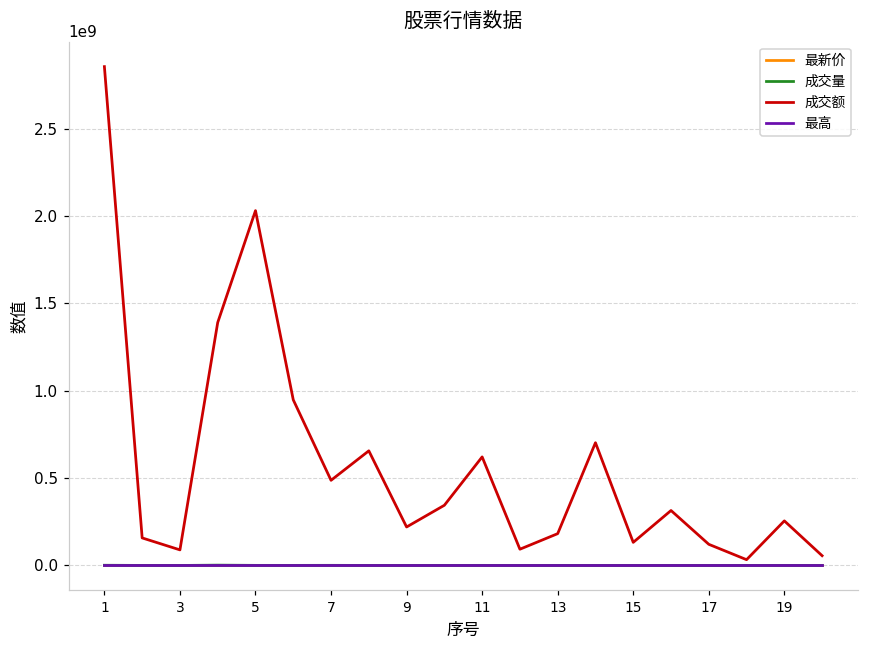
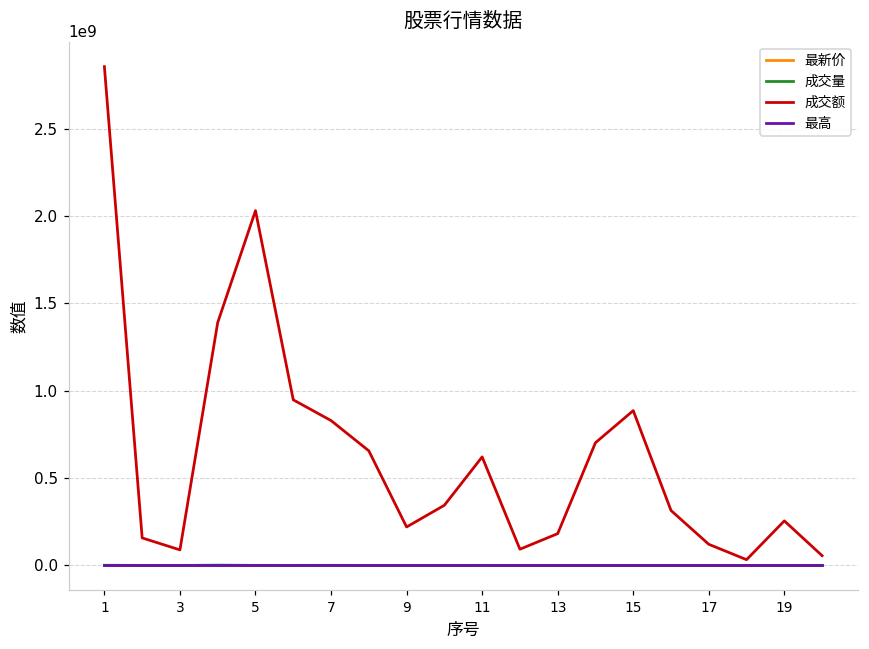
成交额, 7: 490000000 -> 830000000
成交额, 15: 130000000 -> 890000000
